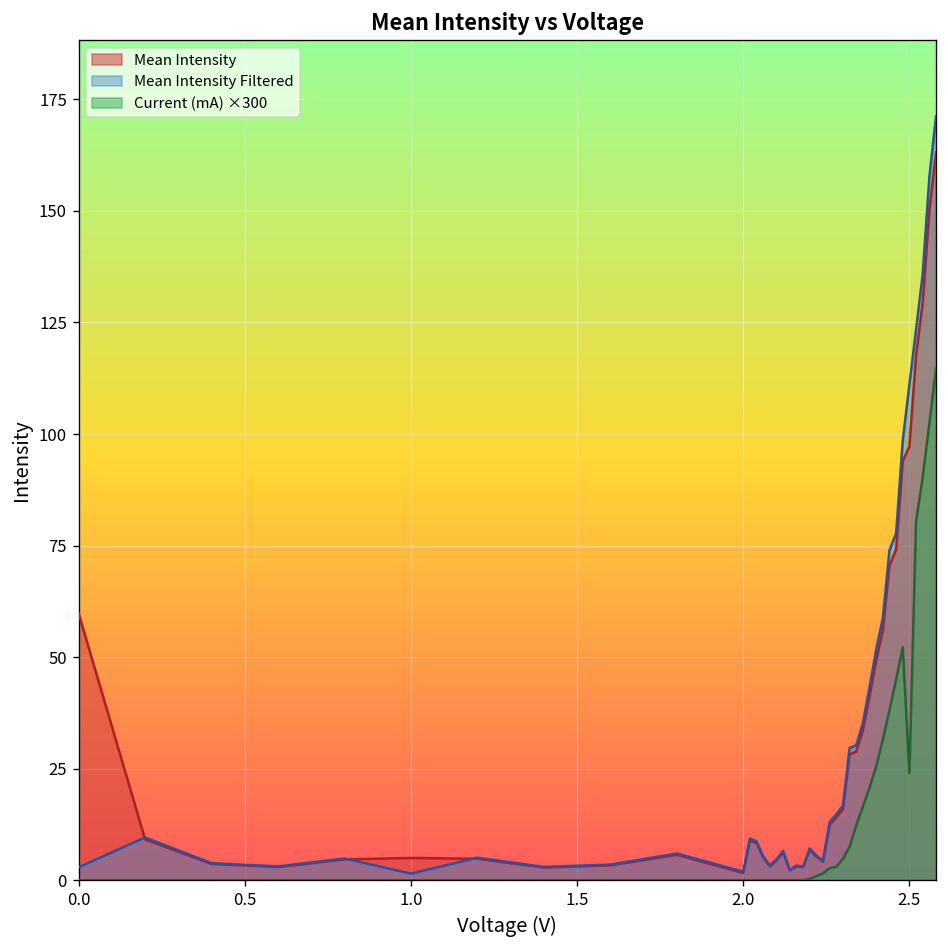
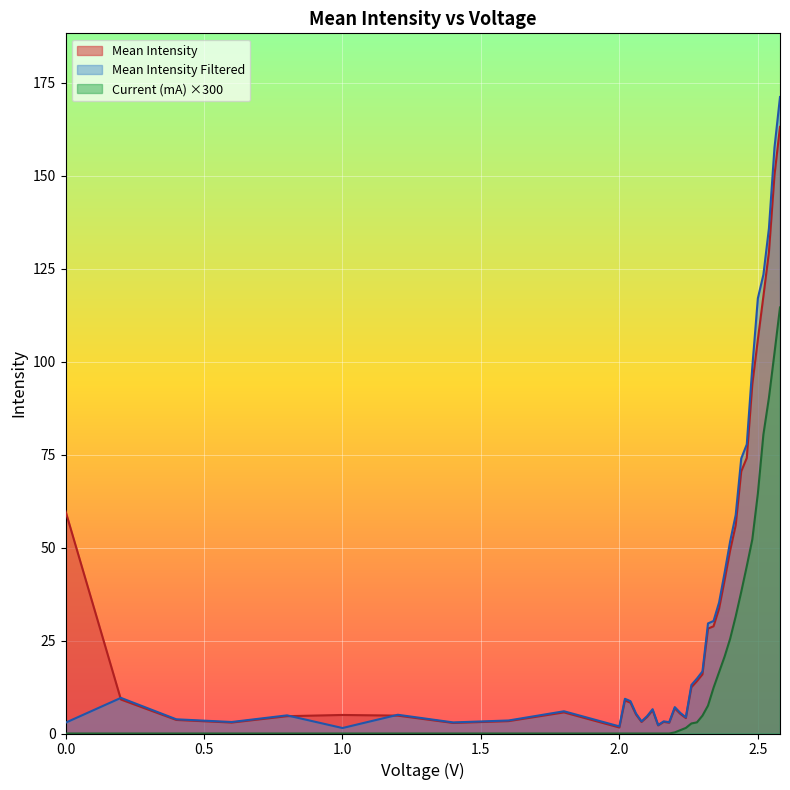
Mean Intensity, 2.5: 97 -> 106
Mean Intensity Filtered, 2.5: 111 -> 117
Current (mA) ×300, 2.5: 24 -> 65
